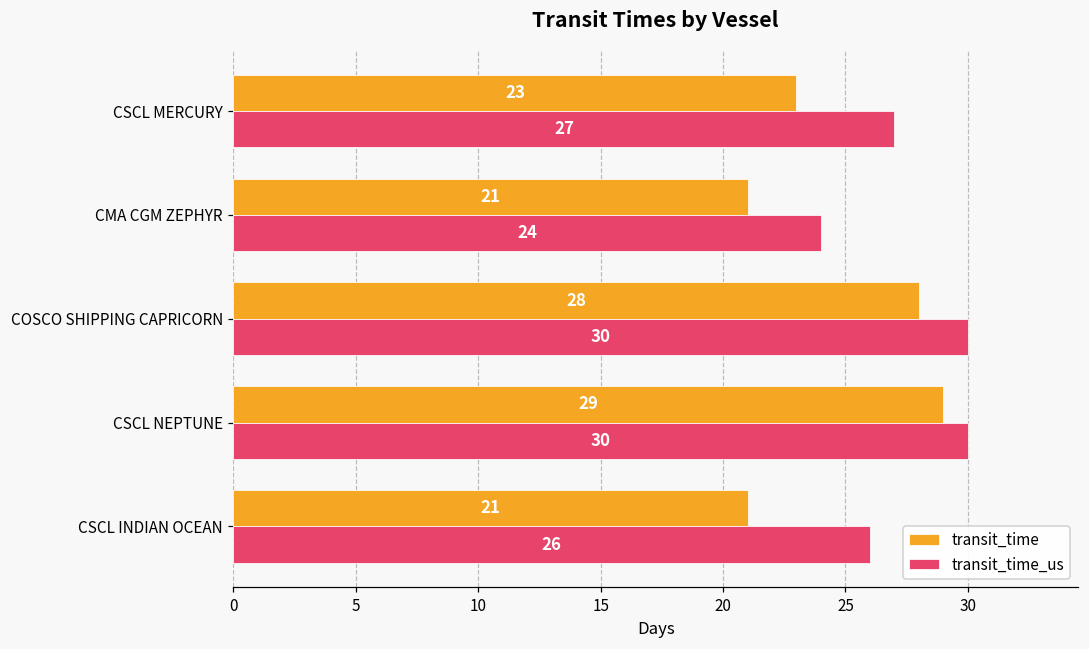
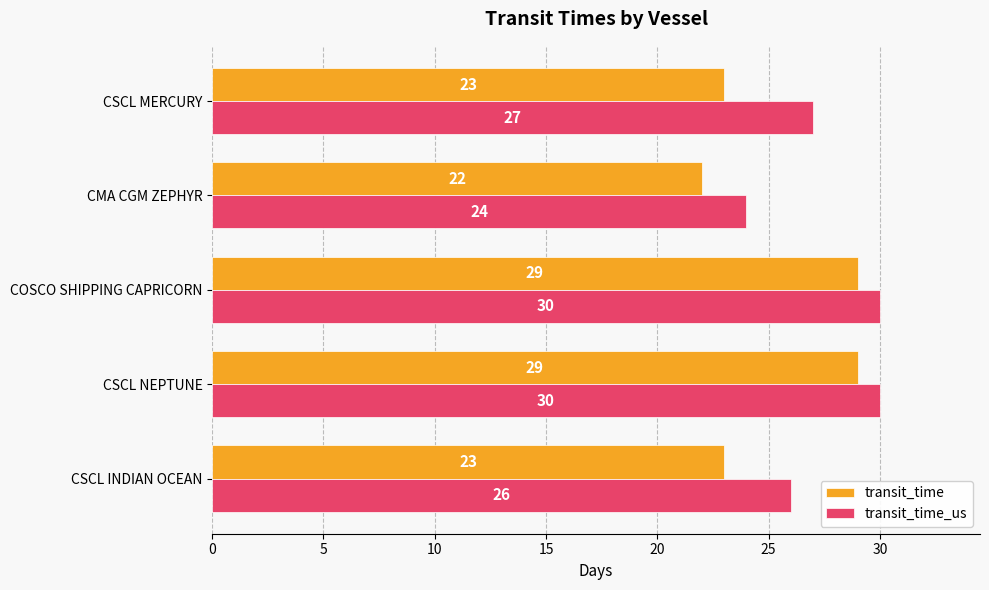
transit_time, CMA CGM ZEPHYR: 21 -> 22
transit_time, COSCO SHIPPING CAPRICORN: 28 -> 29
transit_time, CSCL INDIAN OCEAN: 21 -> 23
